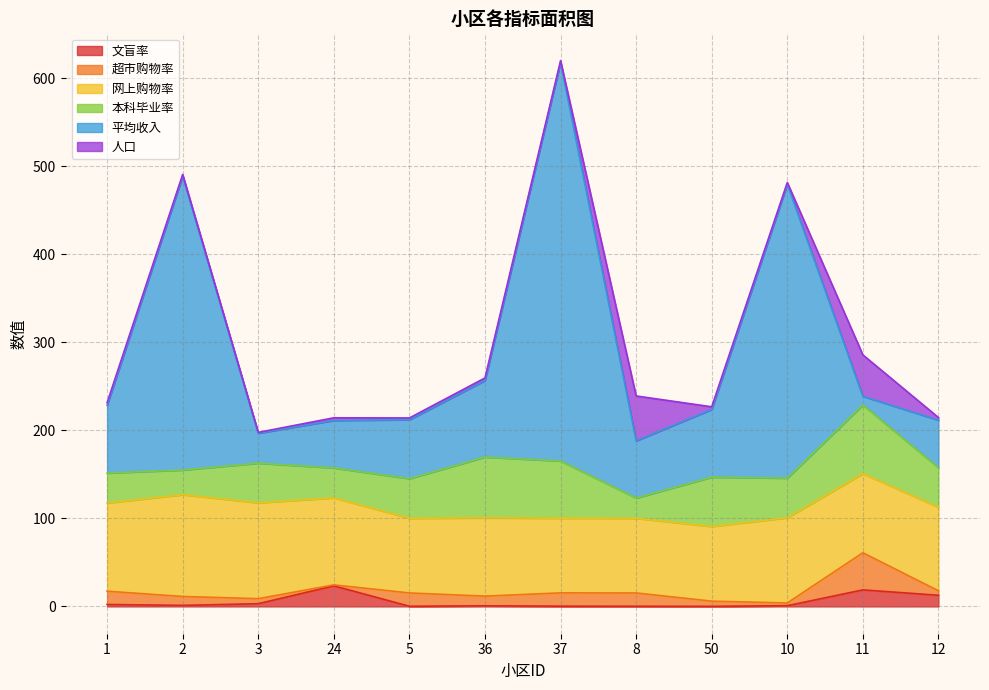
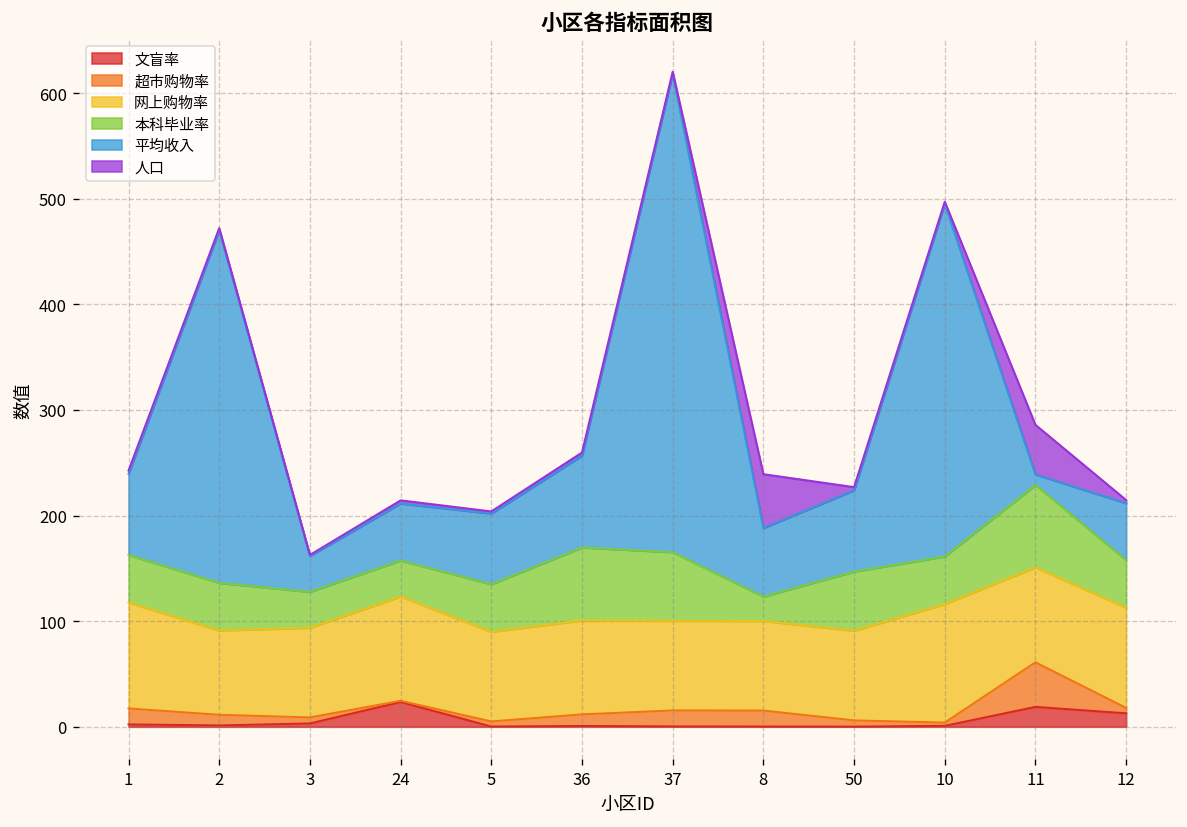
本科毕业率, 1: 30 -> 50
网上购物率, 2: 120 -> 80
本科毕业率, 2: 30 -> 40
网上购物率, 3: 110 -> 80
本科毕业率, 3: 50 -> 30
超市购物率, 5: 20 -> 0
网上购物率, 10: 100 -> 110
